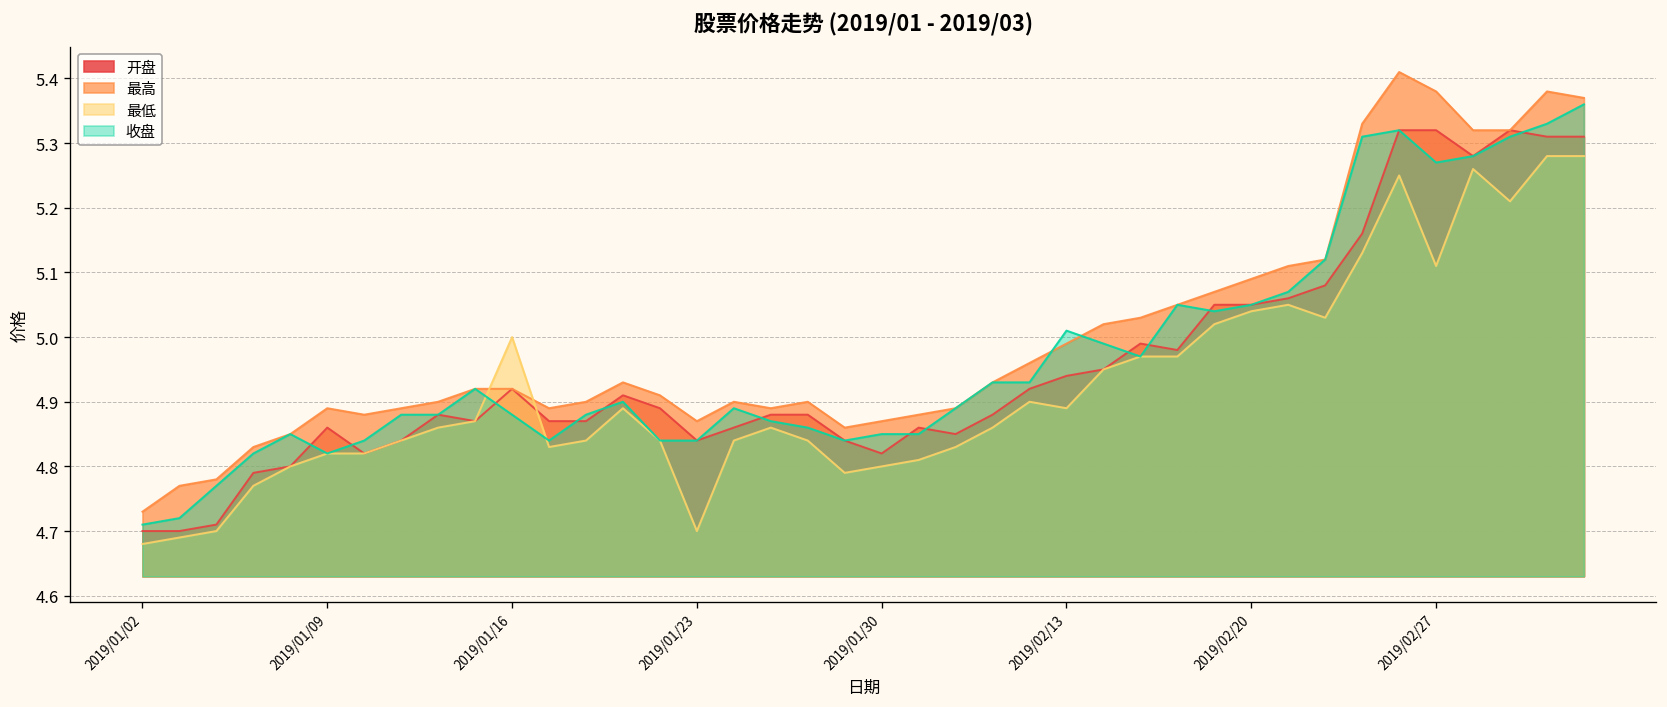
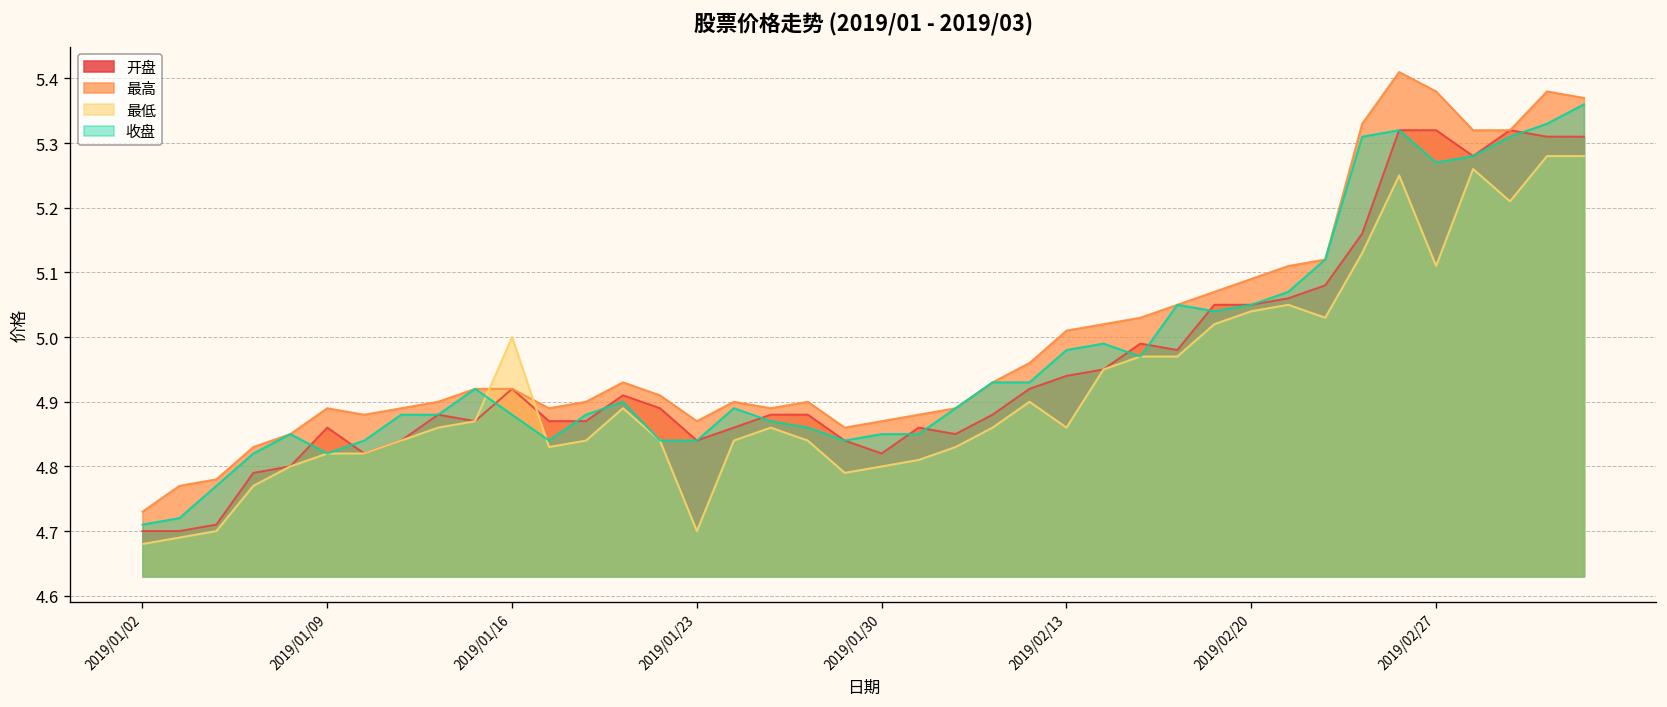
最高, 2019/02/13: 4.99 -> 5.01
最低, 2019/02/13: 4.89 -> 4.86
收盘, 2019/02/13: 5.01 -> 4.98
